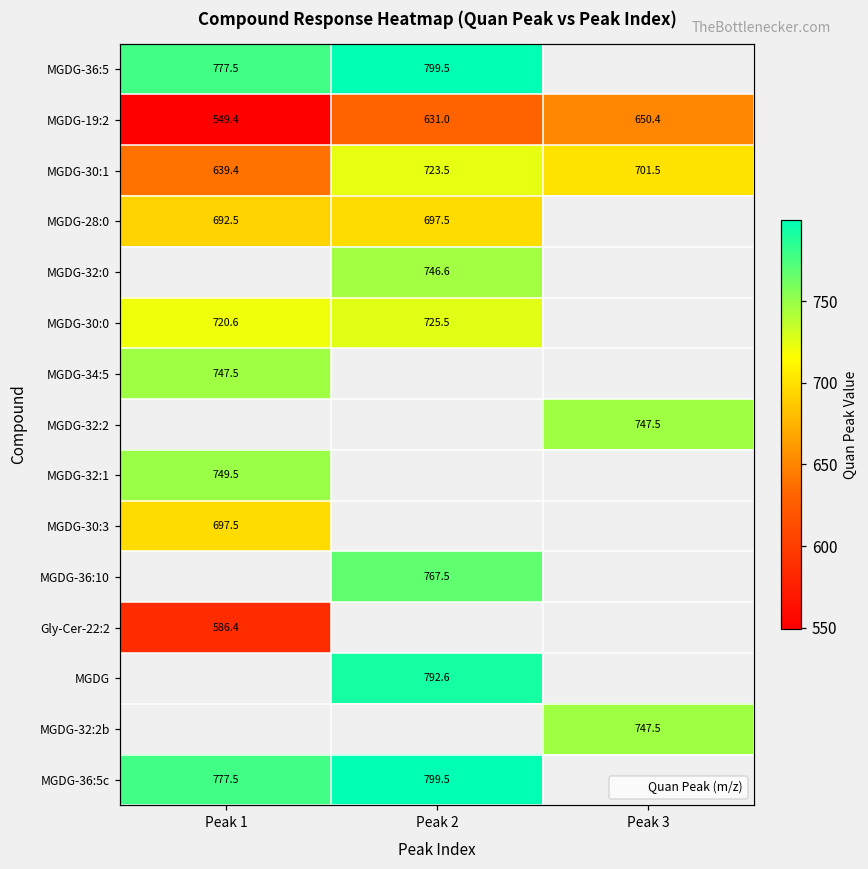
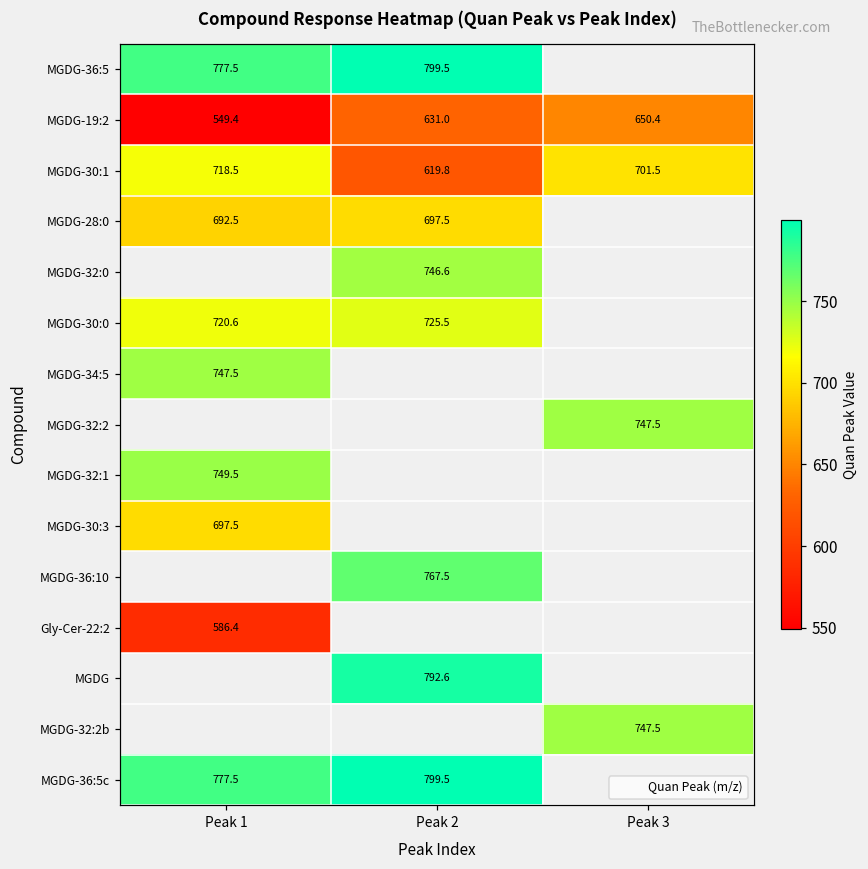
MGDG-30:1, Peak 1: 639.4 -> 718.5
MGDG-30:1, Peak 2: 723.5 -> 619.8
